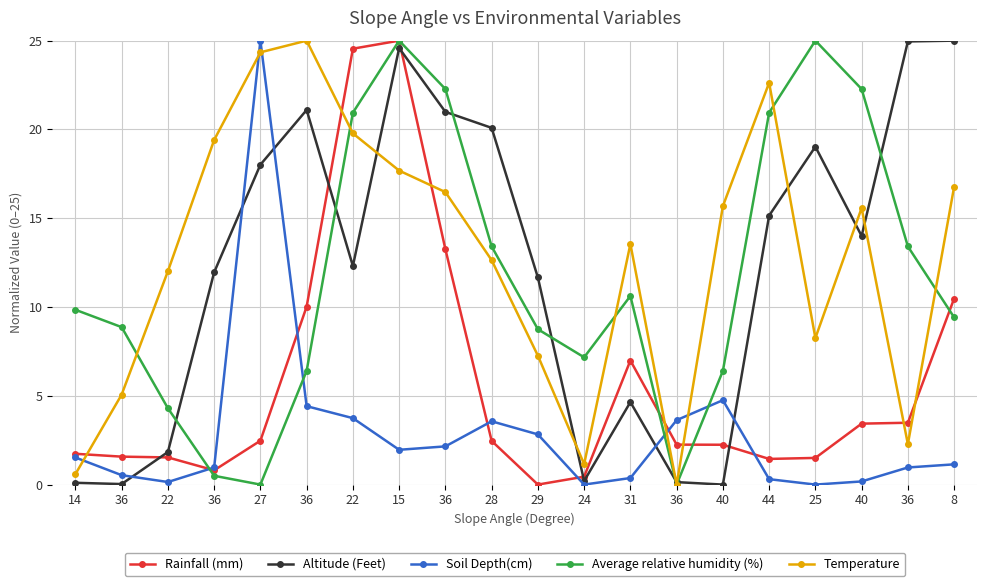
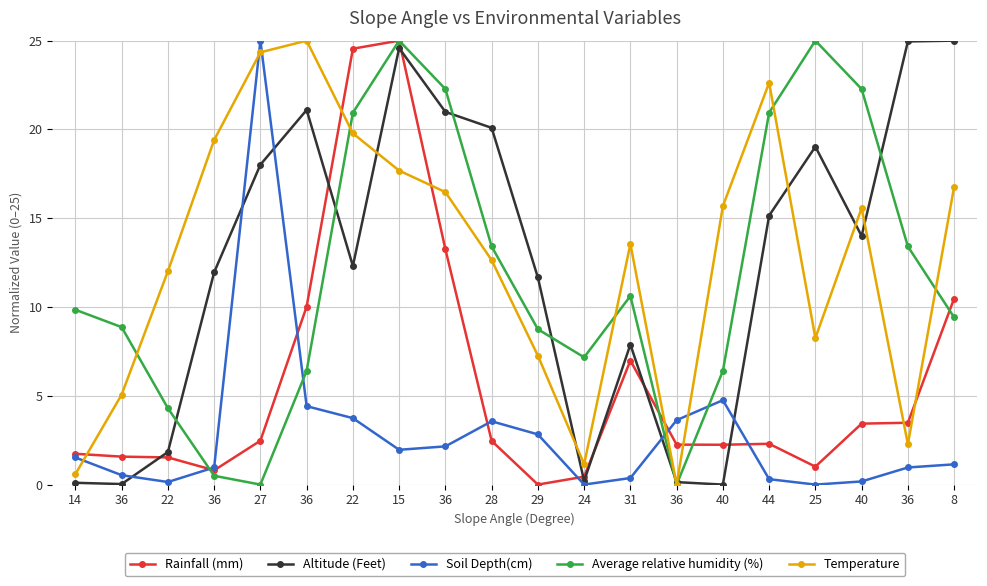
Altitude (Feet), 31: 4.6 -> 7.9
Rainfall (mm), 44: 1.4 -> 2.3
Rainfall (mm), 25: 1.5 -> 1.0
